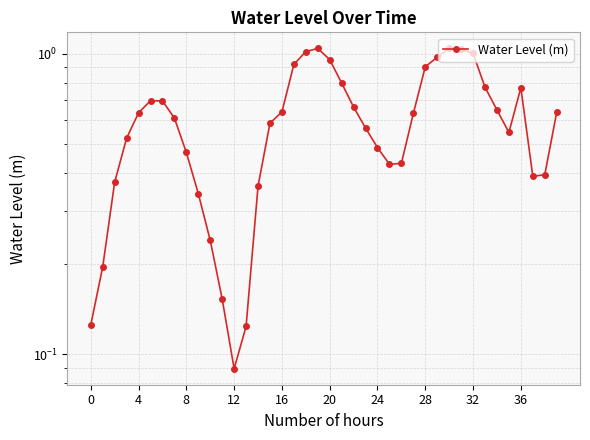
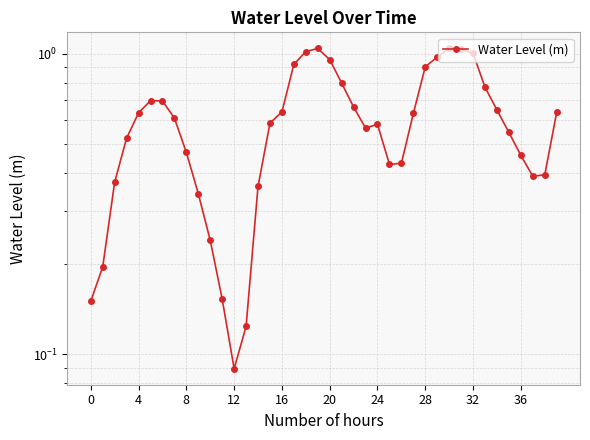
0: 0.125 -> 0.15
24: 0.49 -> 0.58
36: 0.77 -> 0.46
